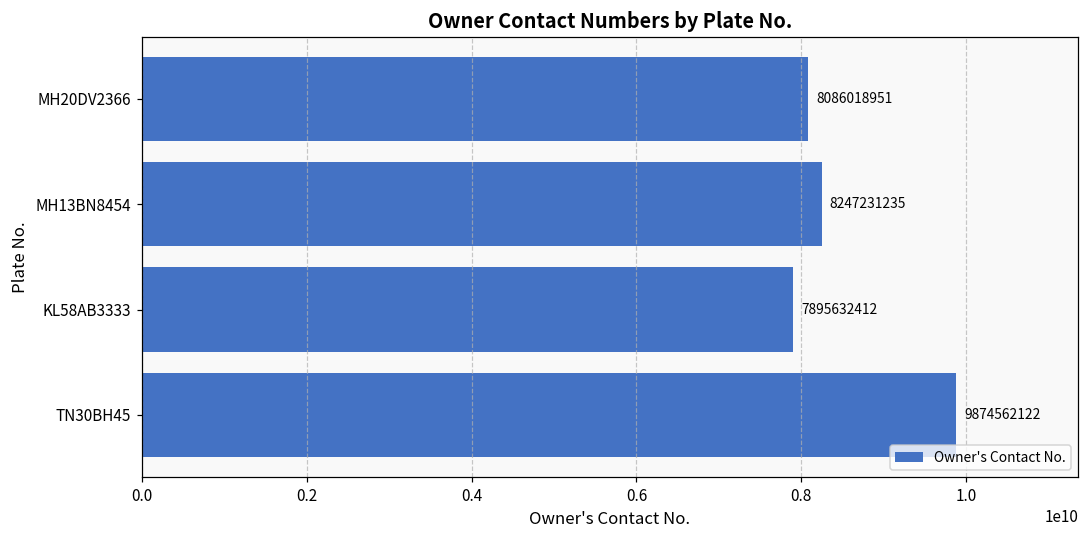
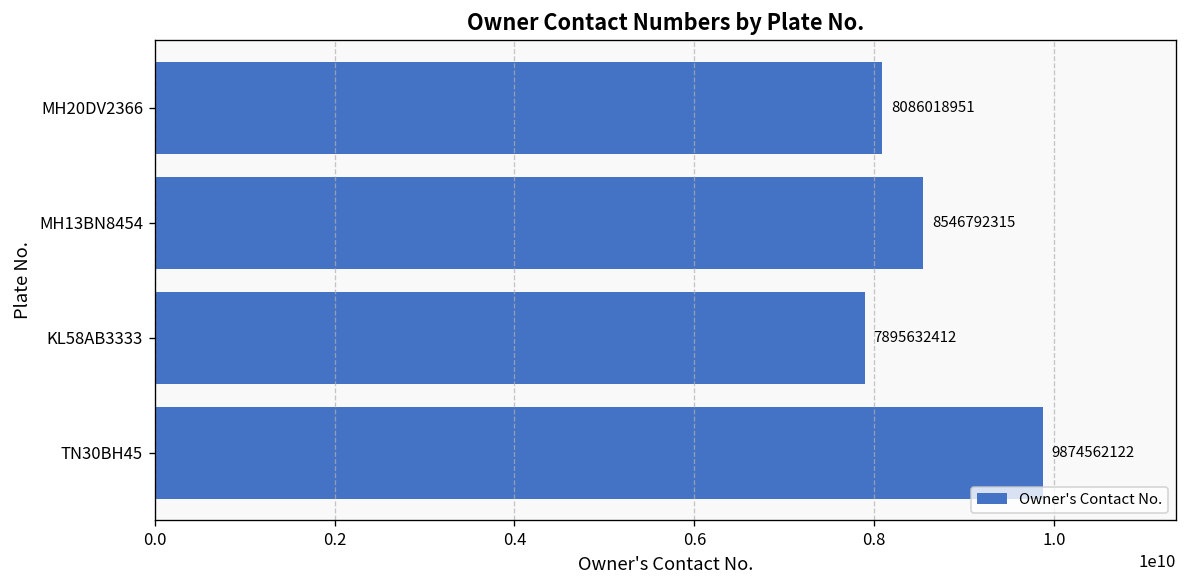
MH13BN8454: 8247231235 -> 8546792315
